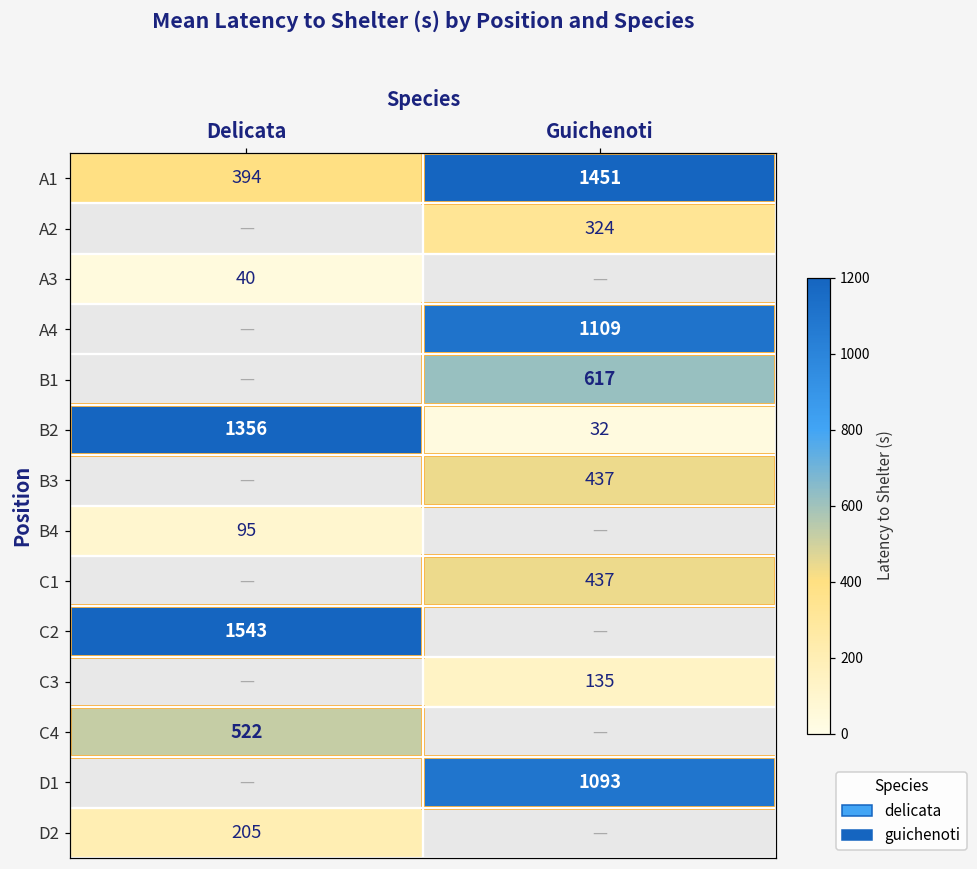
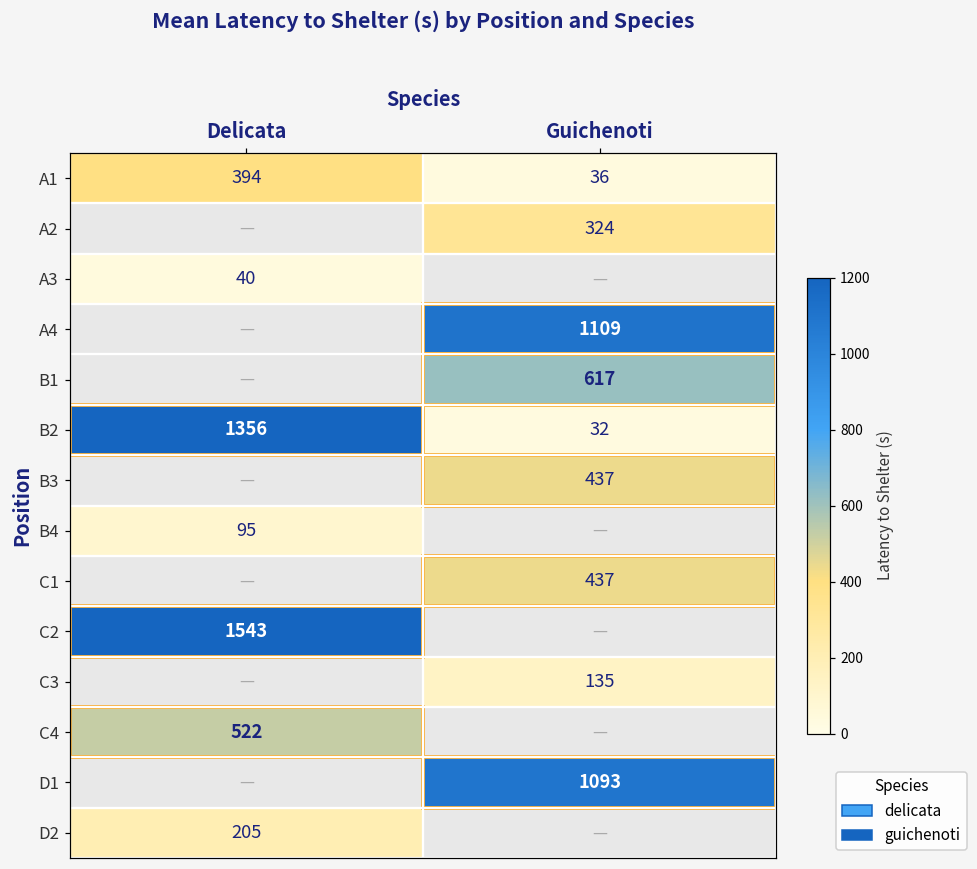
A1, Guichenoti: 1451 -> 36
